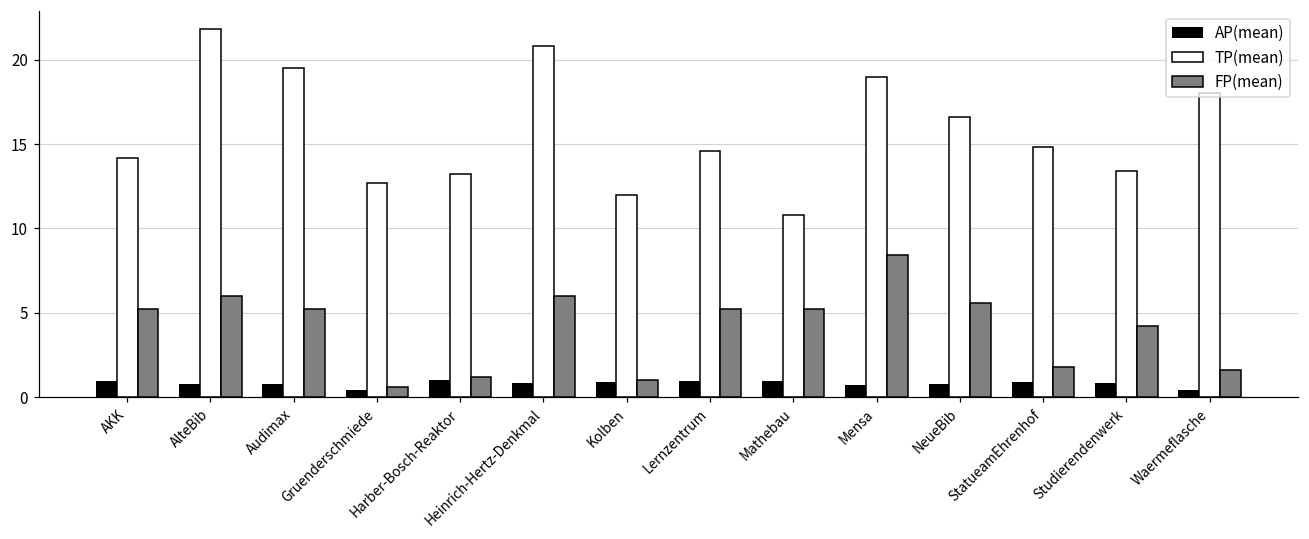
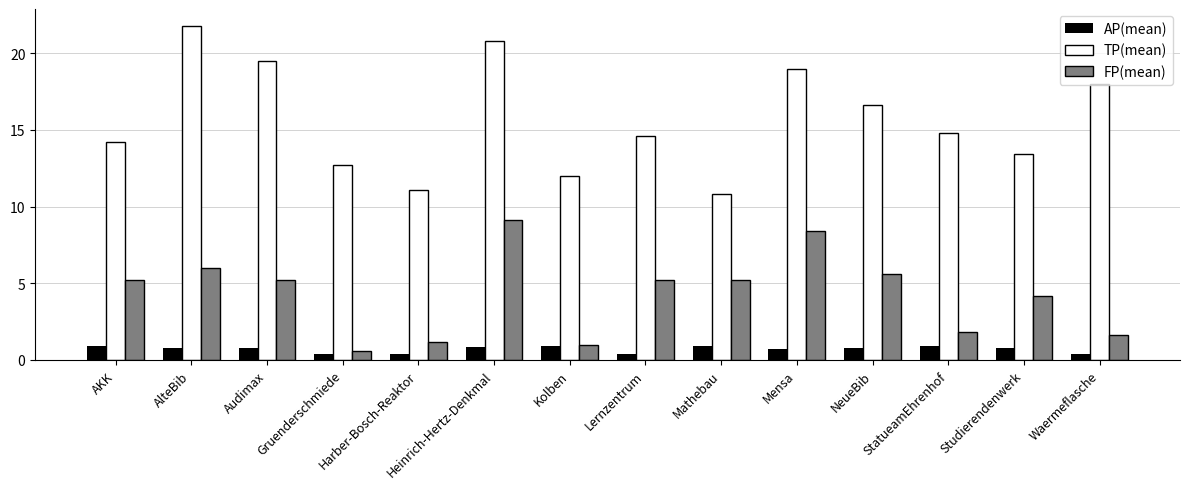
AP(mean), Harber-Bosch-Reaktor: 1.0 -> 0.4
TP(mean), Harber-Bosch-Reaktor: 13.2 -> 11.1
FP(mean), Heinrich-Hertz-Denkmal: 6.0 -> 9.1
AP(mean), Lernzentrum: 1.0 -> 0.4
